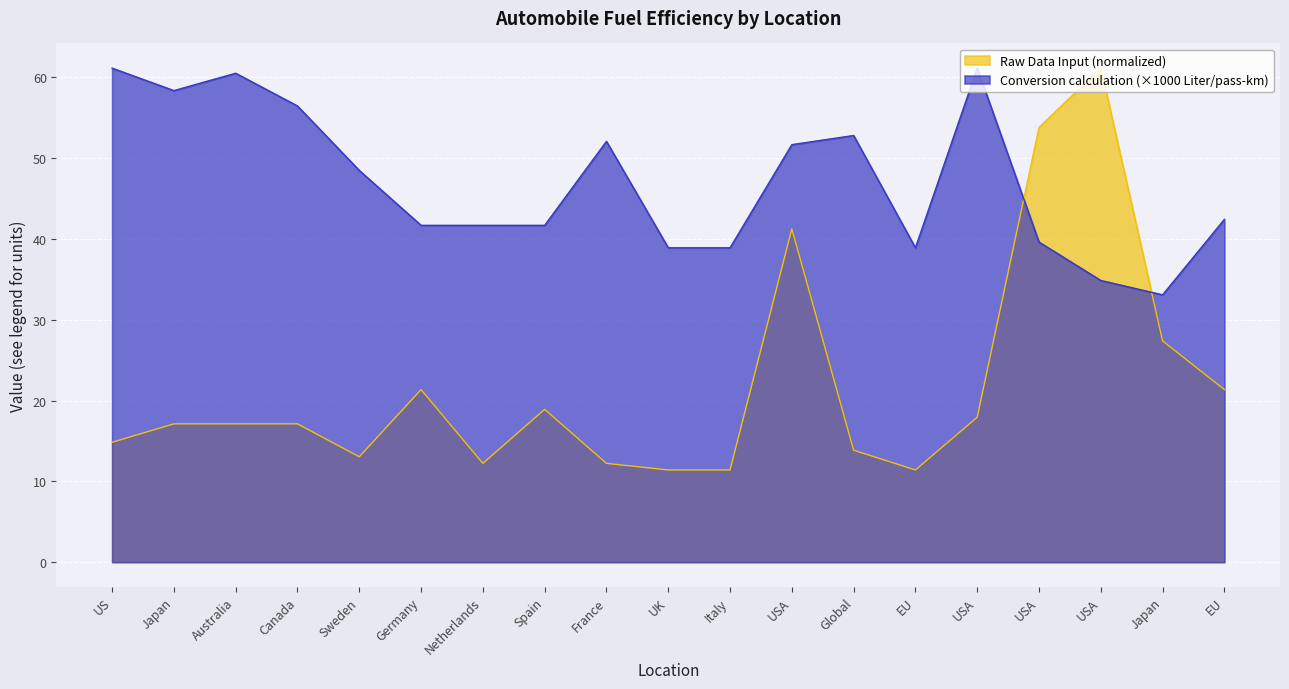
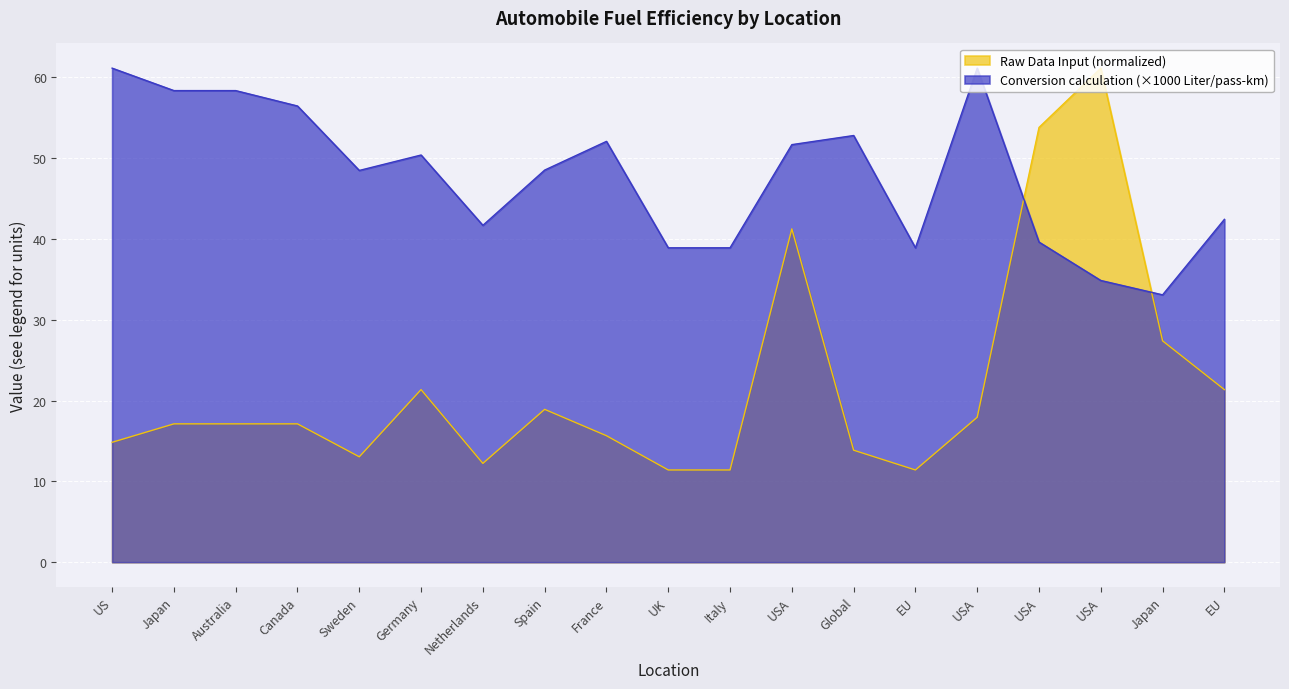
Conversion calculation (×1000 Liter/pass-km), Australia: 61 -> 58
Conversion calculation (×1000 Liter/pass-km), Germany: 42 -> 50
Conversion calculation (×1000 Liter/pass-km), Spain: 42 -> 49
Raw Data Input (normalized), France: 12 -> 16
